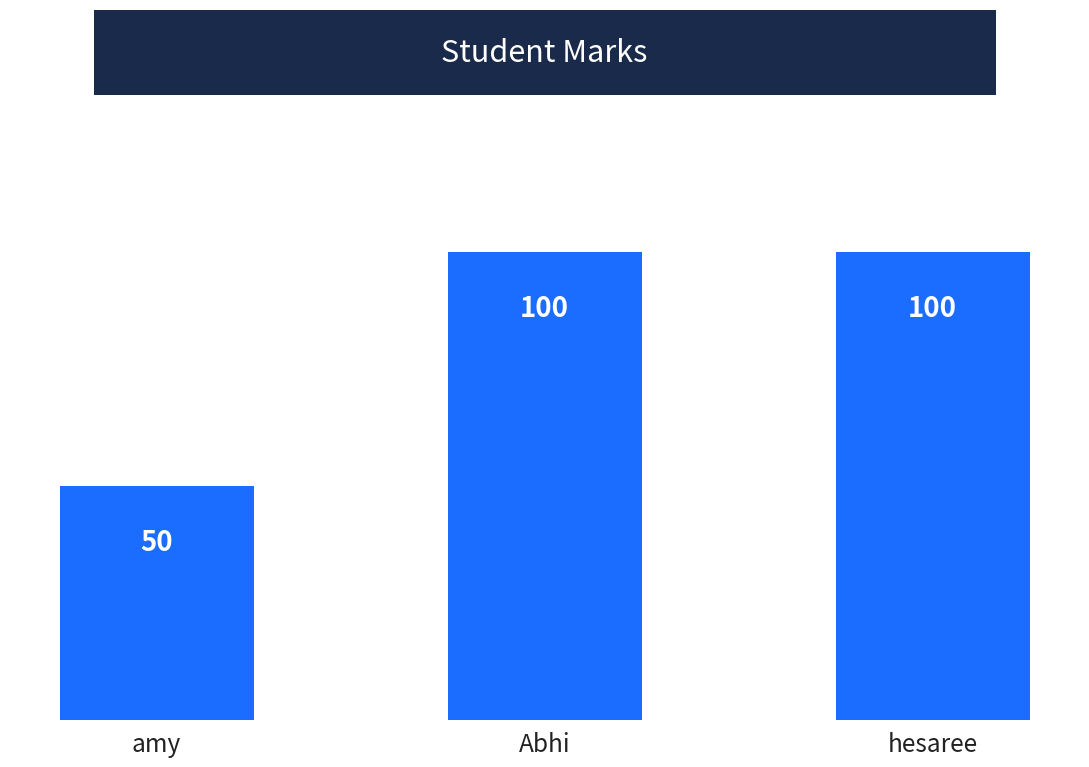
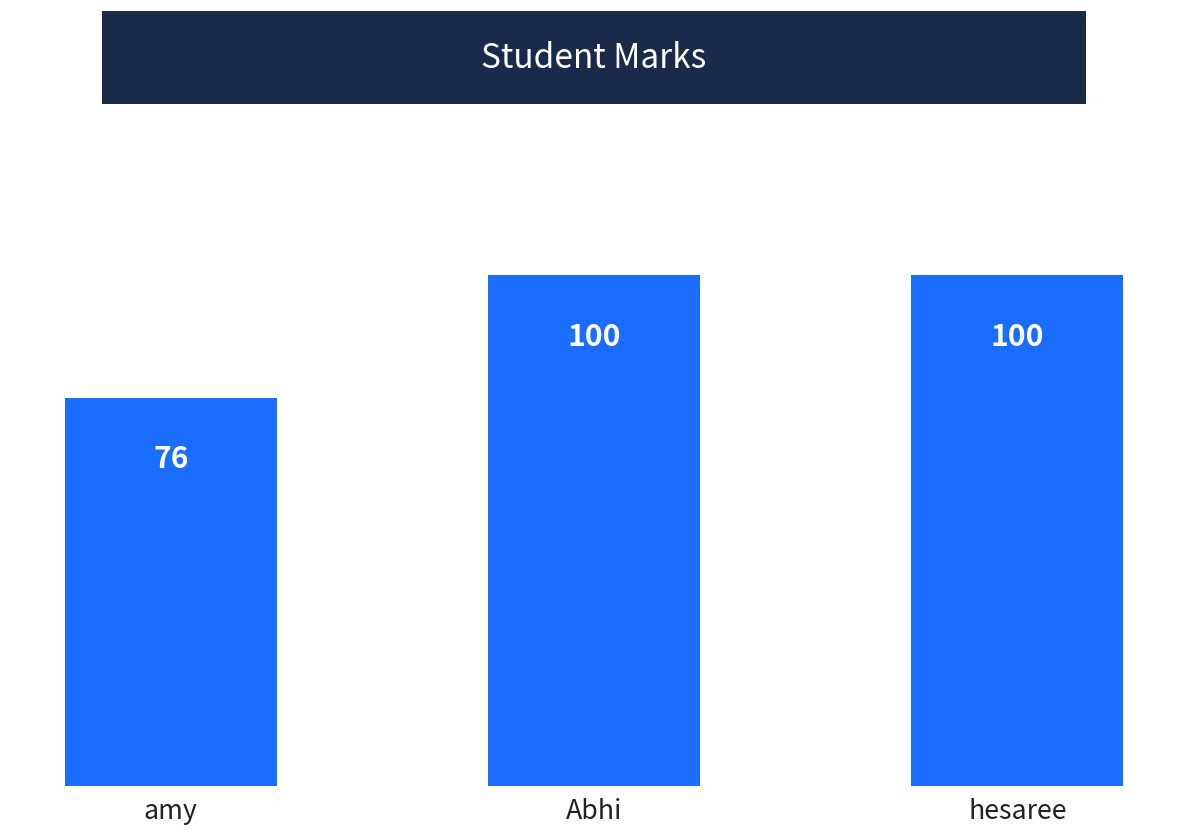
amy: 50 -> 76
